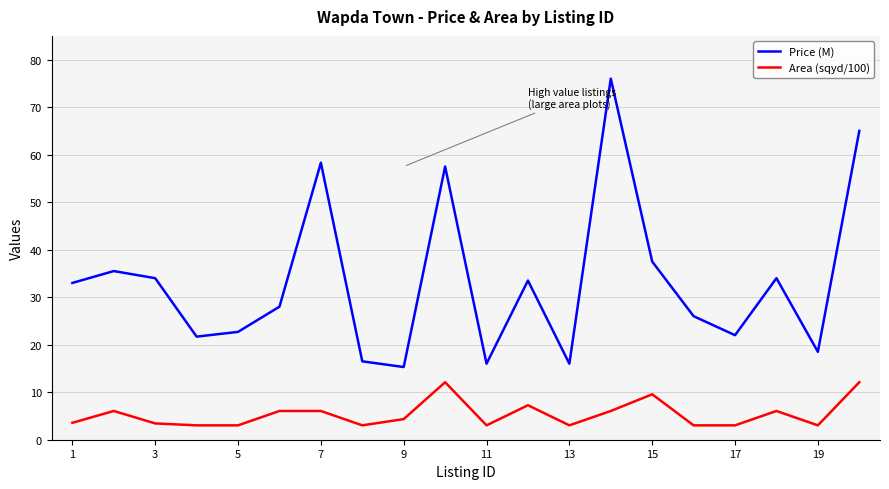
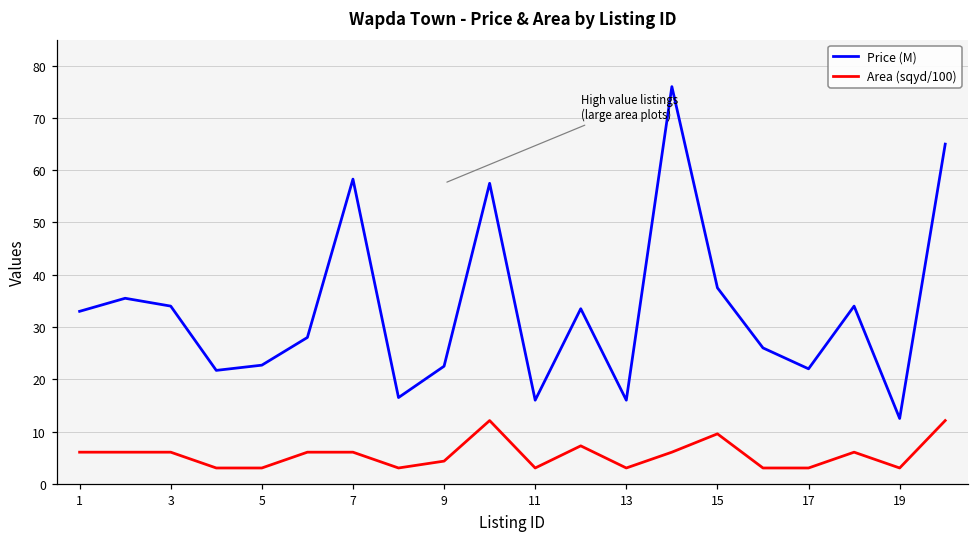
Area (sqyd/100), 1: 4 -> 6
Area (sqyd/100), 3: 3 -> 6
Price (M), 9: 15 -> 23
Price (M), 19: 19 -> 13
